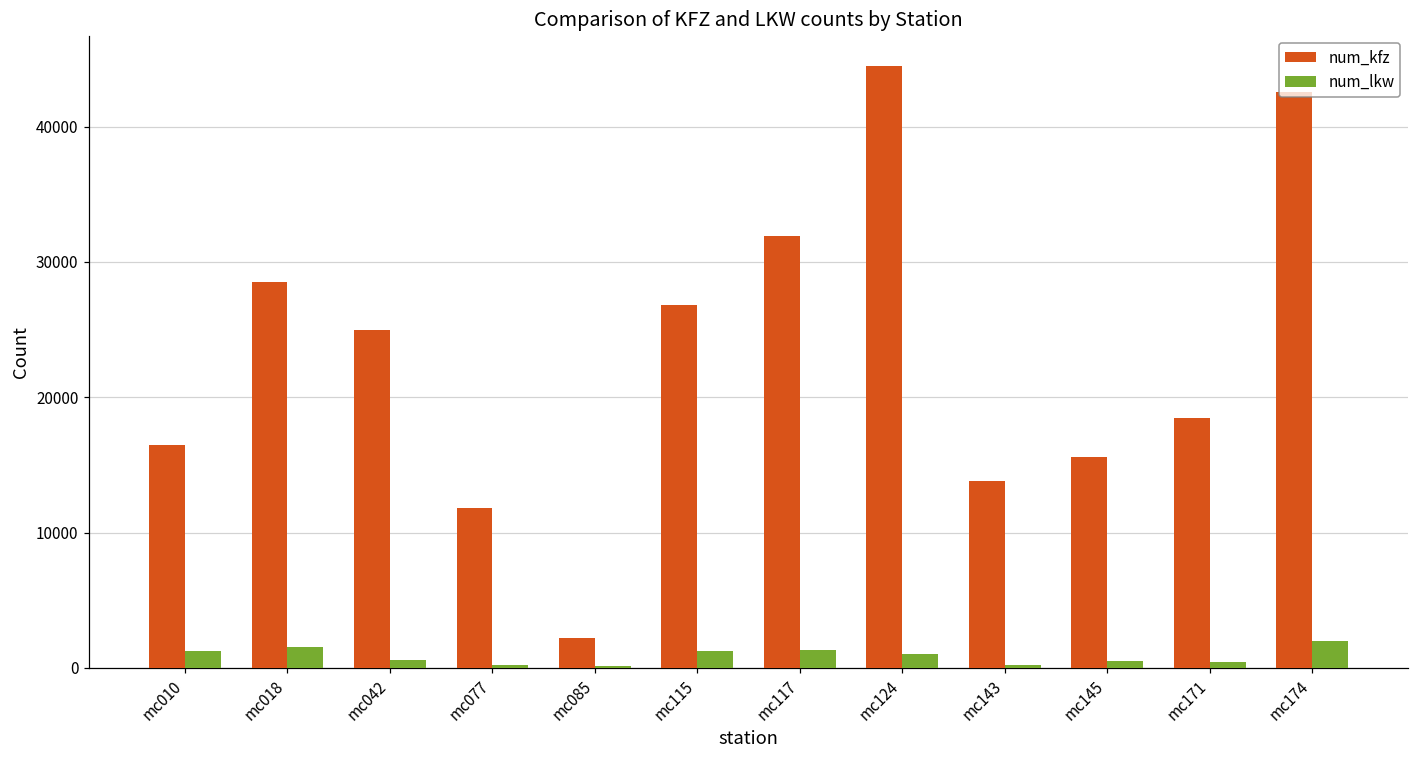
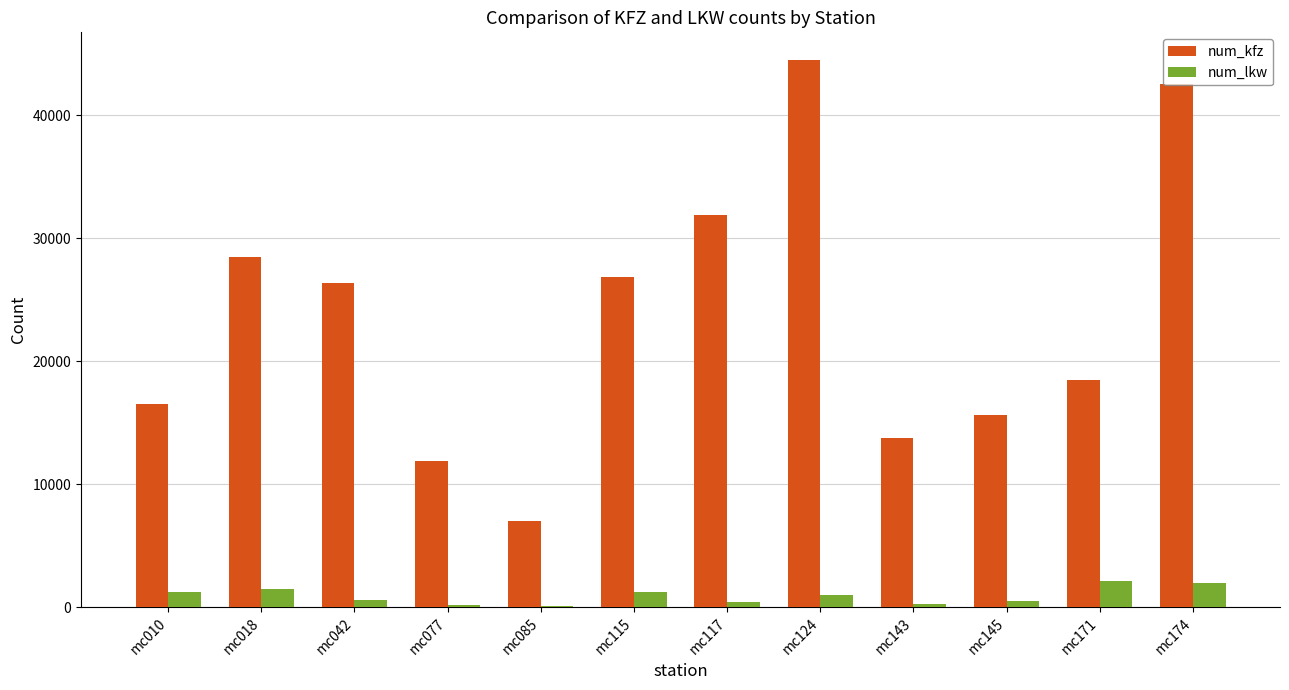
num_kfz, mc042: 25000 -> 26300
num_kfz, mc085: 2200 -> 7000
num_lkw, mc117: 1400 -> 500
num_lkw, mc171: 500 -> 2100
